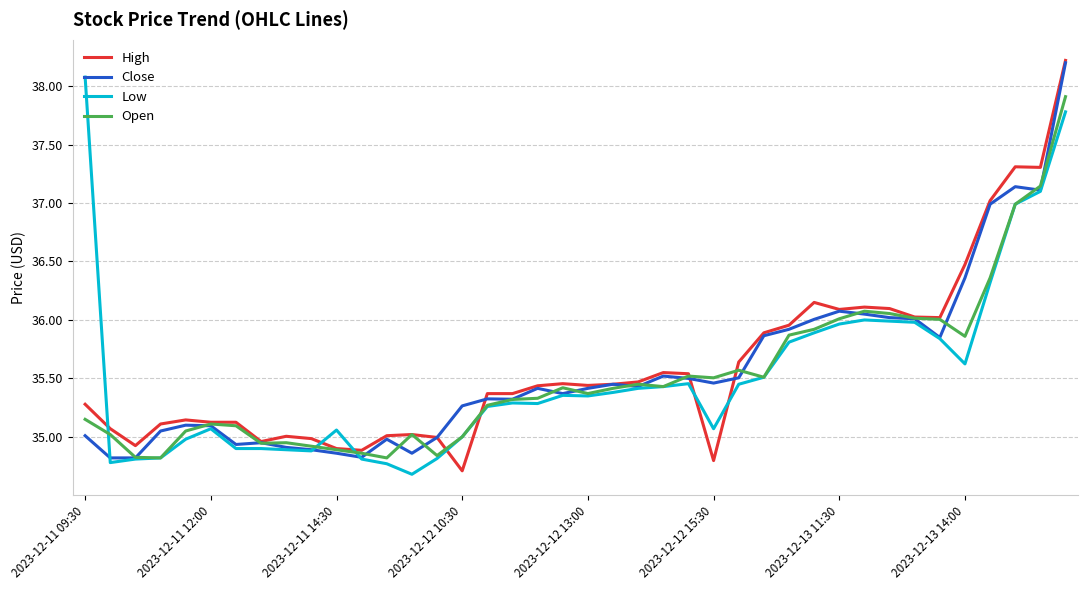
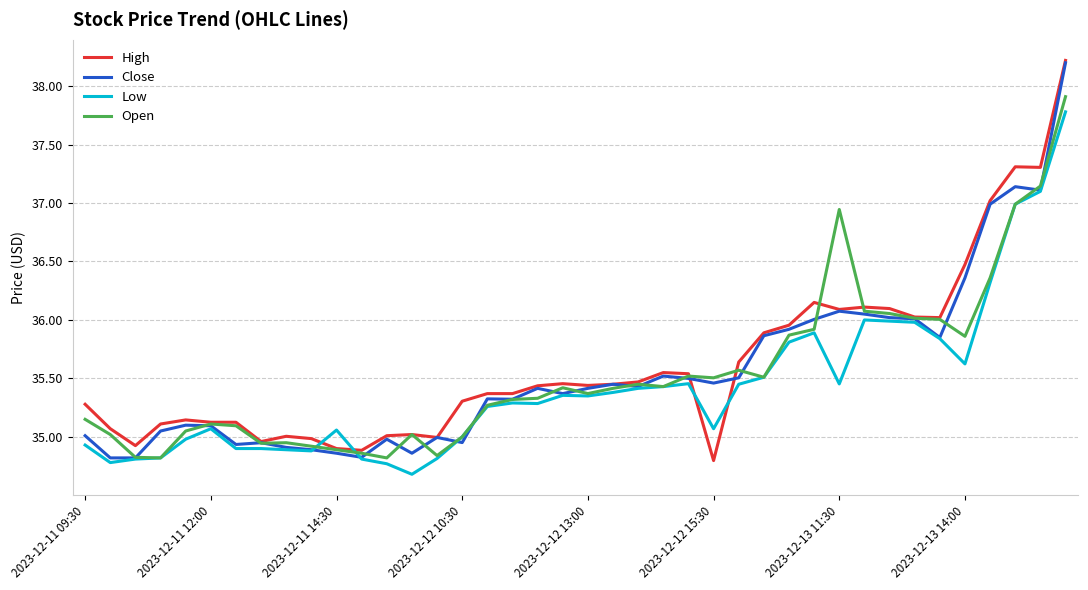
Low, 2023-12-11 09:30: 38.08 -> 34.93
High, 2023-12-12 10:30: 34.71 -> 35.31
Close, 2023-12-12 10:30: 35.26 -> 34.95
Low, 2023-12-13 11:30: 35.97 -> 35.45
Open, 2023-12-13 11:30: 36.01 -> 36.94
